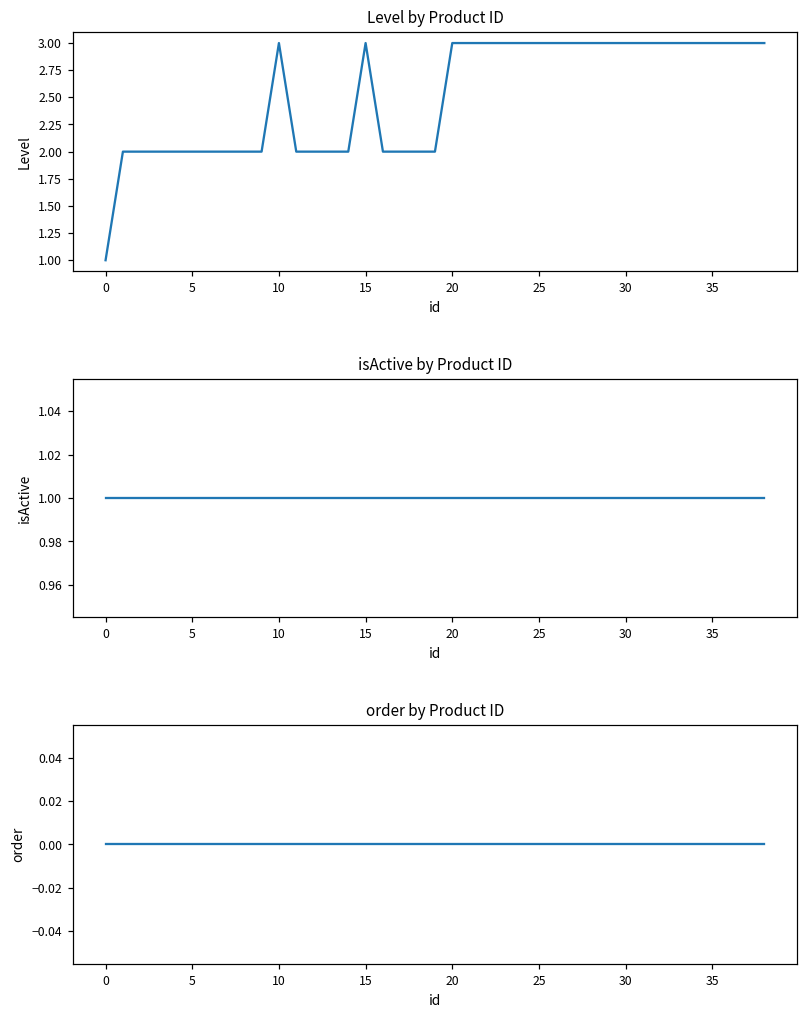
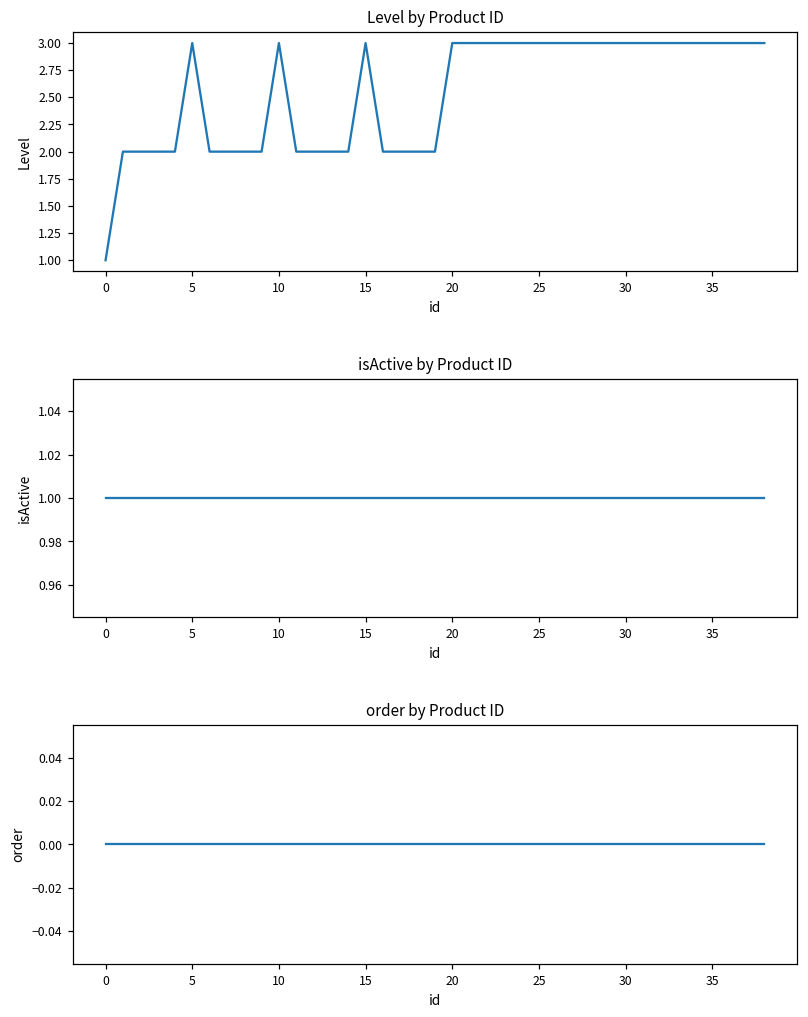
Level by Product ID, 5: 2 -> 3
